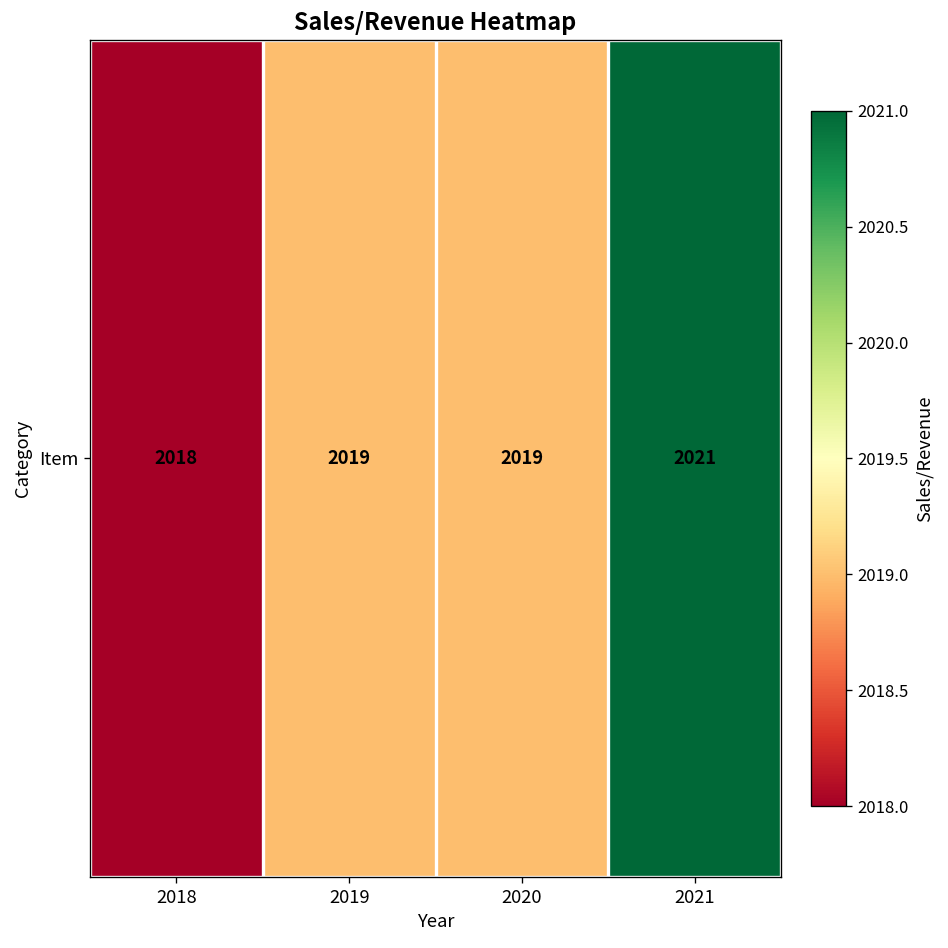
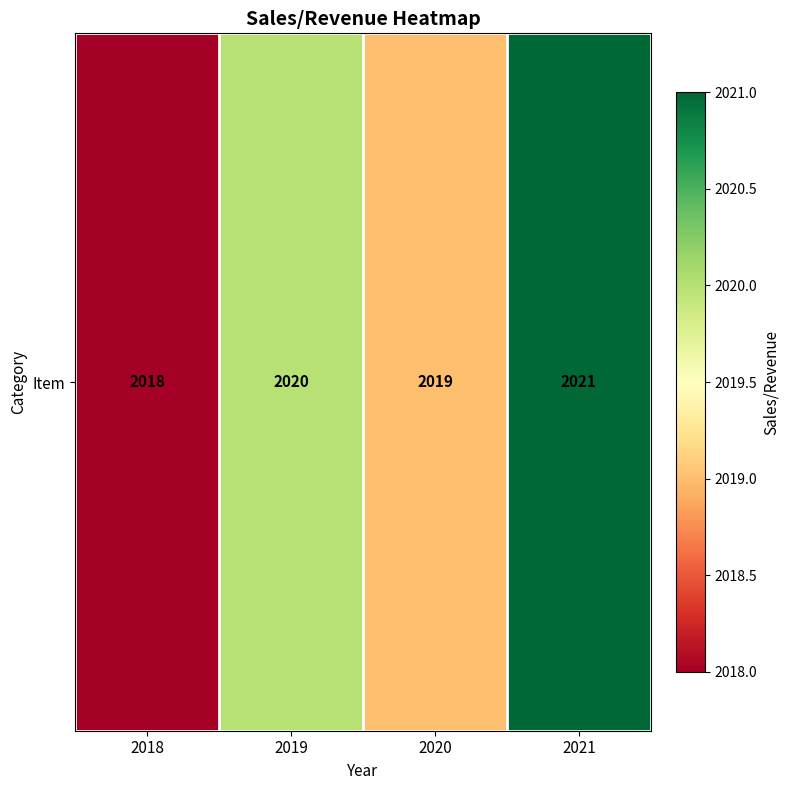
Item, 2019: 2019 -> 2020
